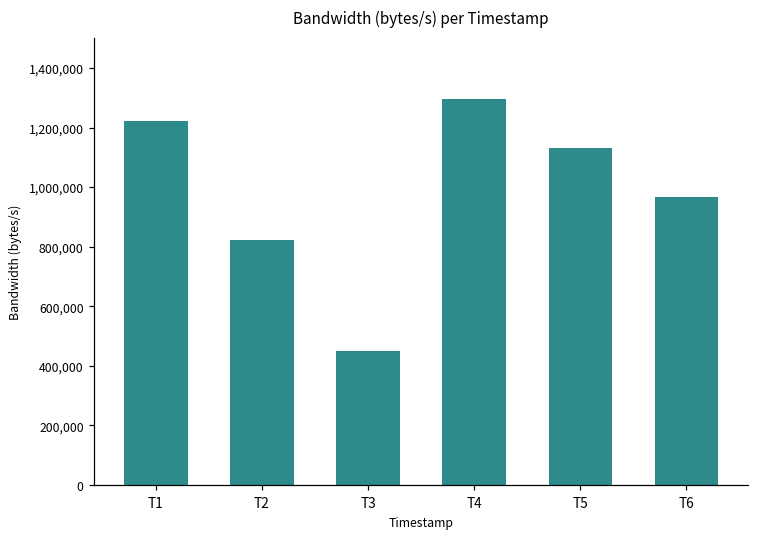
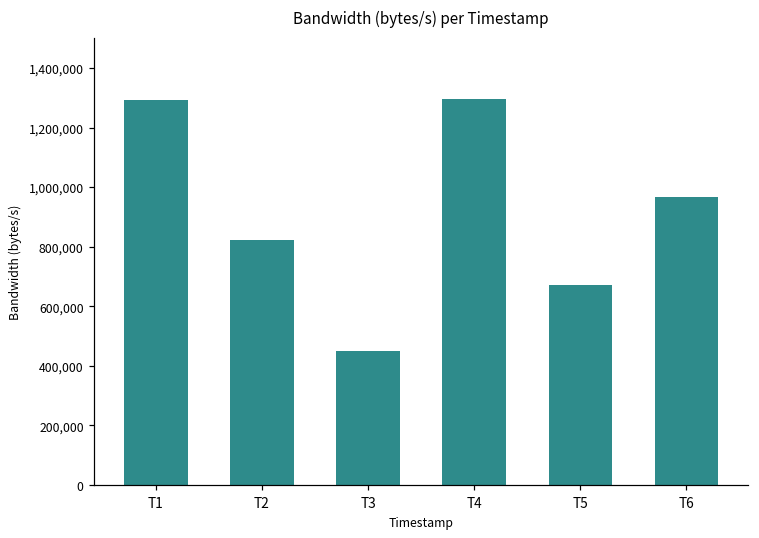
T1: 1,220,000 -> 1,290,000
T5: 1,130,000 -> 670,000
